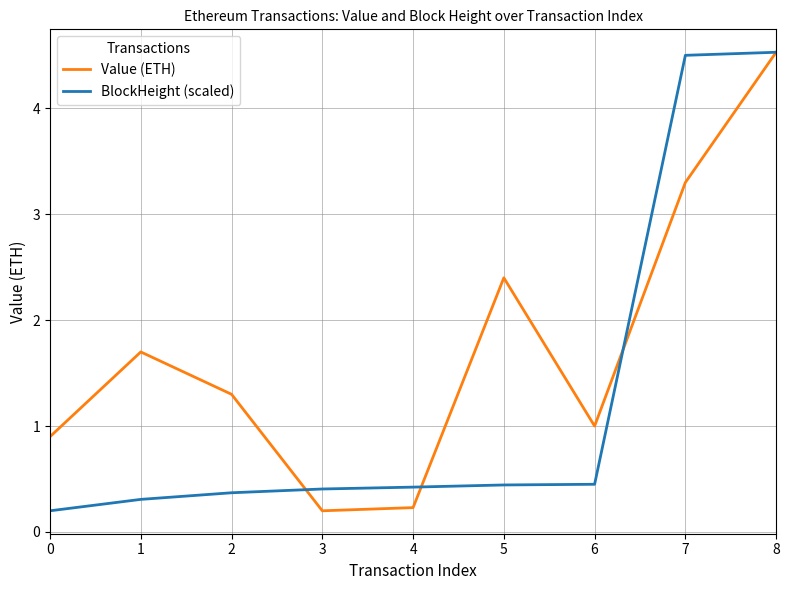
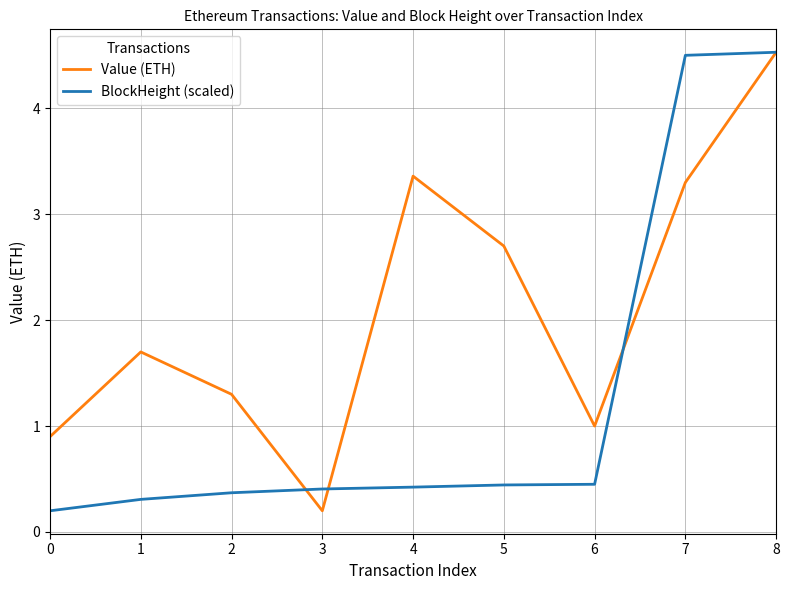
Value (ETH), 4: 0.23 -> 3.36
Value (ETH), 5: 2.4 -> 2.7
